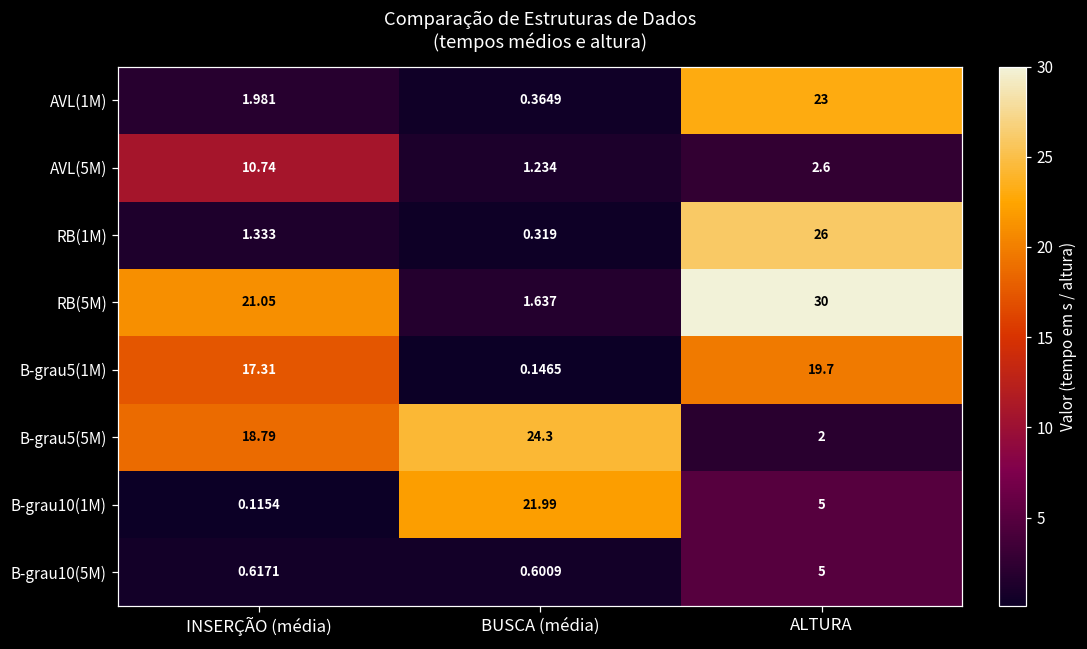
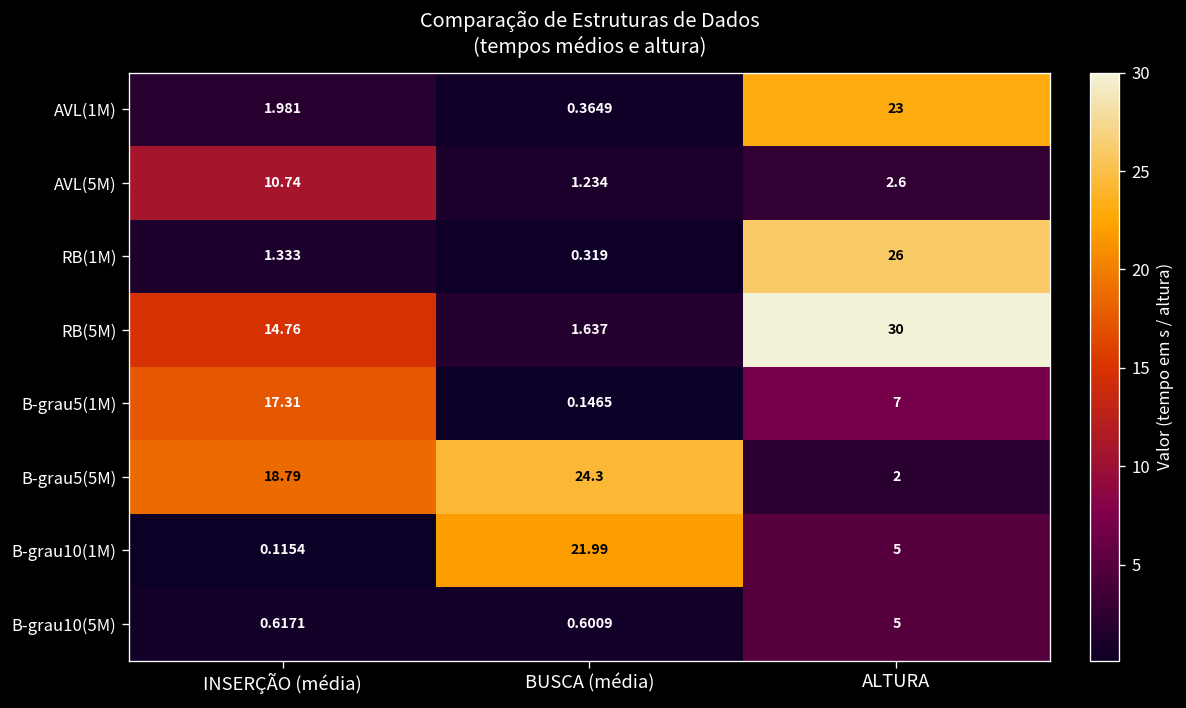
RB(5M), INSERÇÃO (média): 21.05 -> 14.76
B-grau5(1M), ALTURA: 19.7 -> 7
